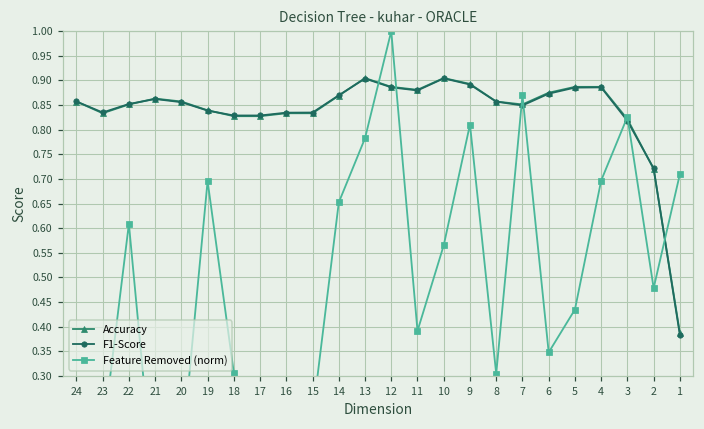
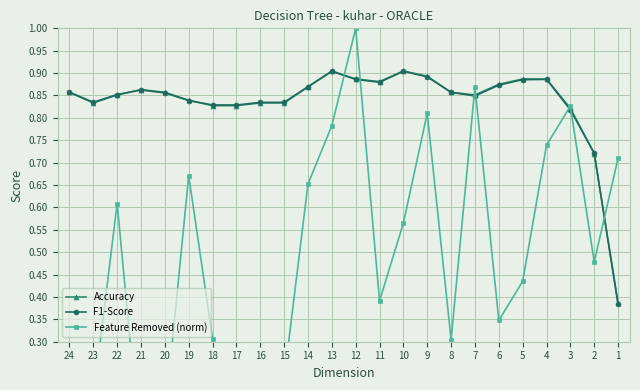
Feature Removed (norm), 19: 0.70 -> 0.67
Feature Removed (norm), 4: 0.70 -> 0.74
